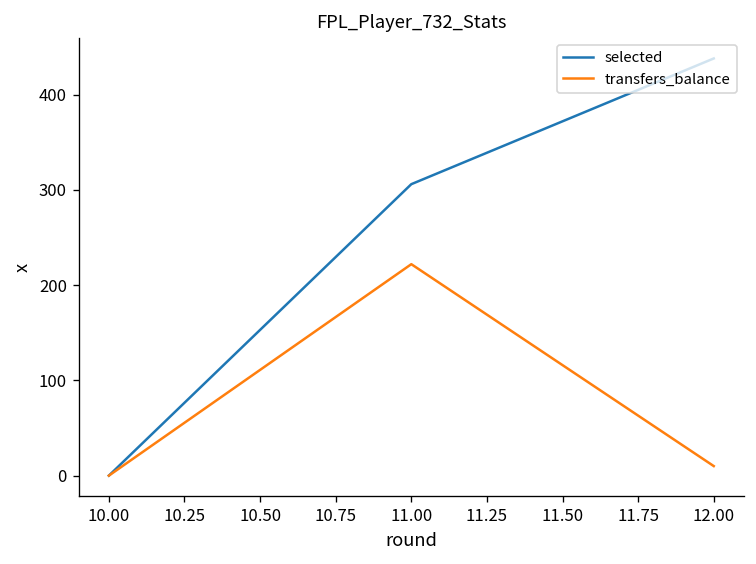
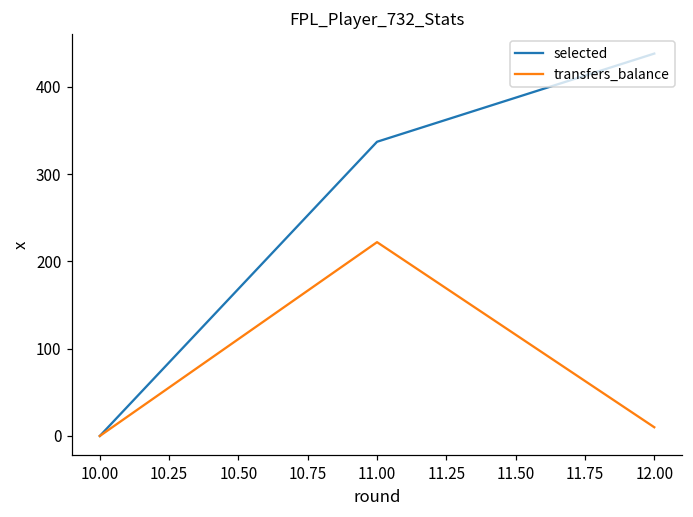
selected, 11.00: 310 -> 340
